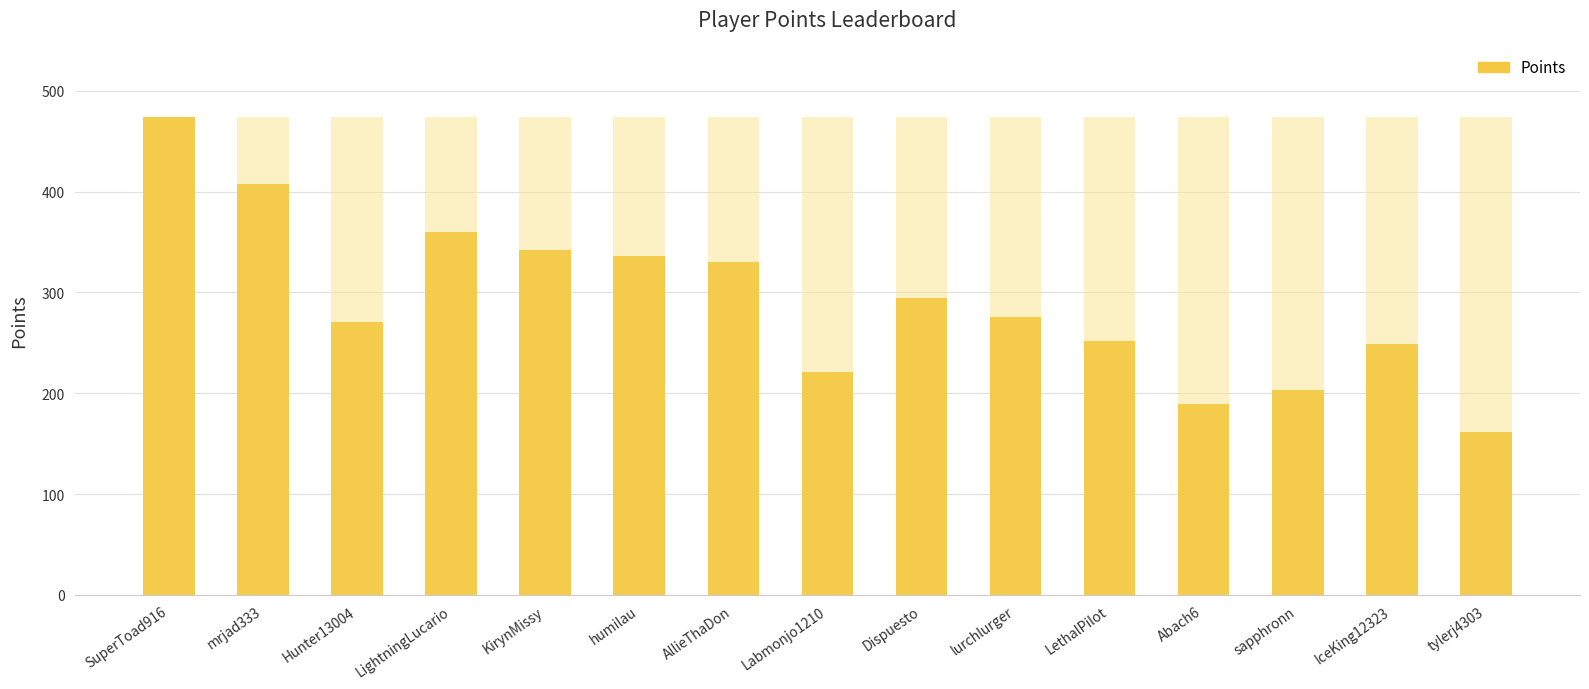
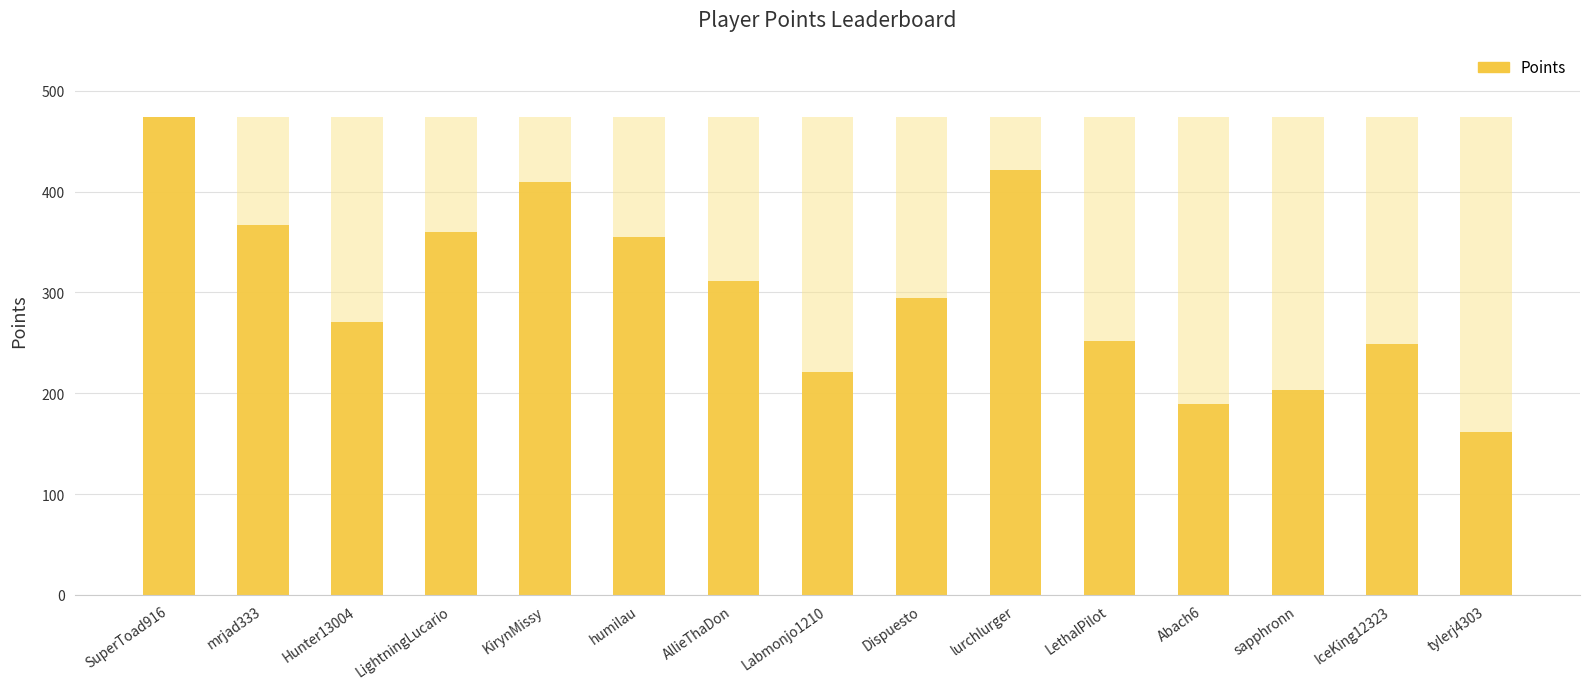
Points, mrjad333: 408 -> 367
Points, KirynMissy: 342 -> 410
Points, humilau: 336 -> 355
Points, AllieThaDon: 330 -> 311
Points, lurchlurger: 276 -> 422
